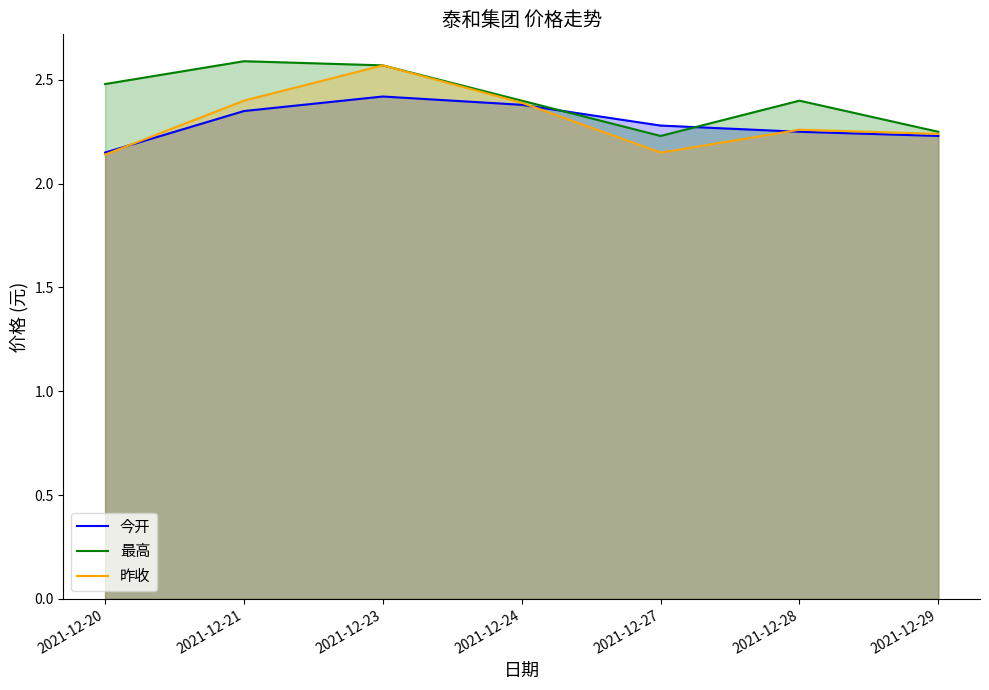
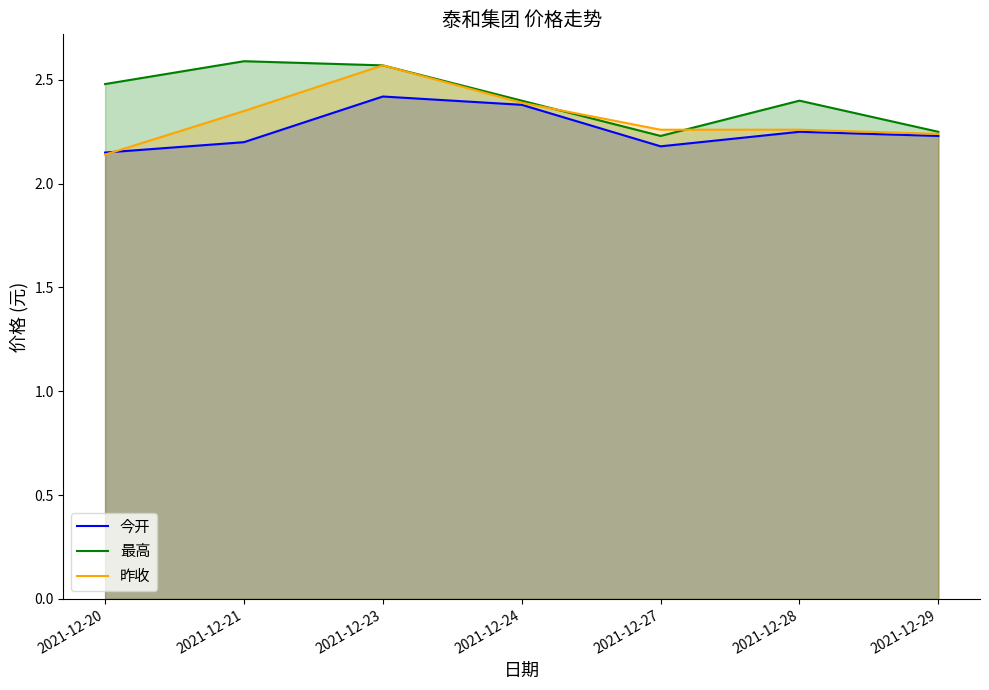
今开, 2021-12-21: 2.35 -> 2.20
昨收, 2021-12-21: 2.40 -> 2.35
今开, 2021-12-27: 2.28 -> 2.18
昨收, 2021-12-27: 2.15 -> 2.26
